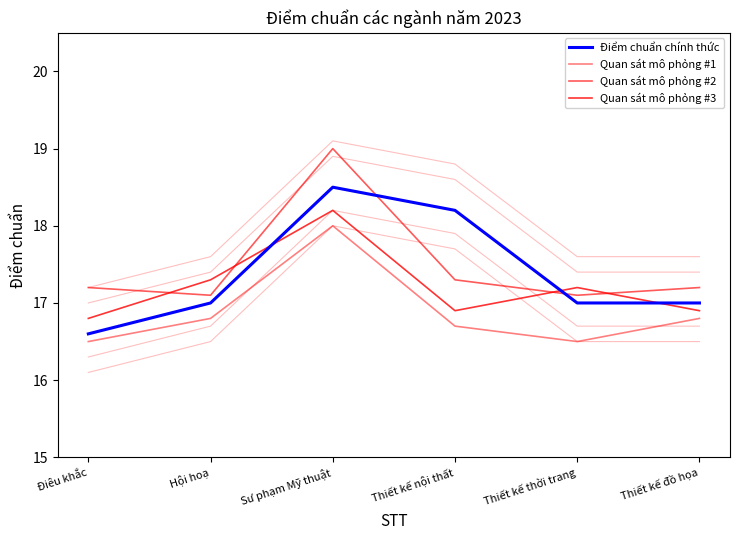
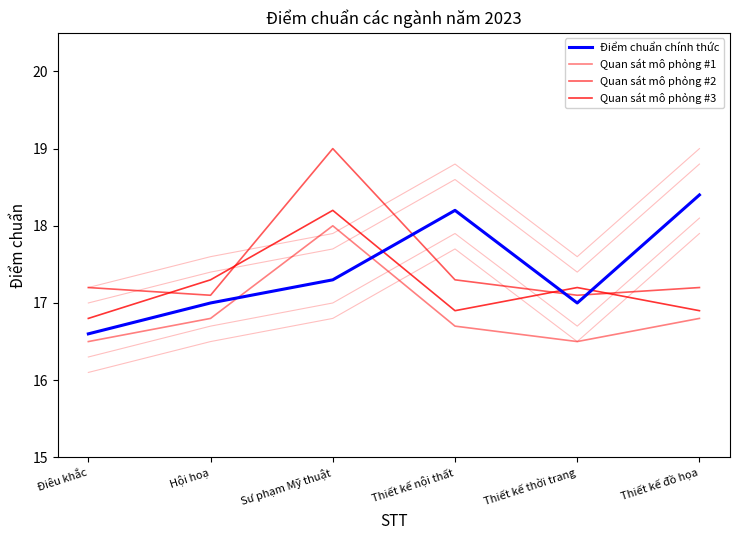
Điểm chuẩn chính thức, Sư phạm Mỹ thuật: 18.5 -> 17.3
Điểm chuẩn chính thức, Thiết kế đồ họa: 17.0 -> 18.4
